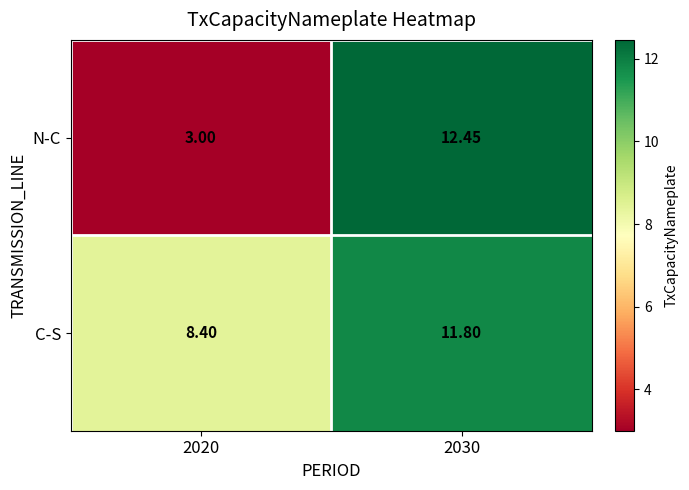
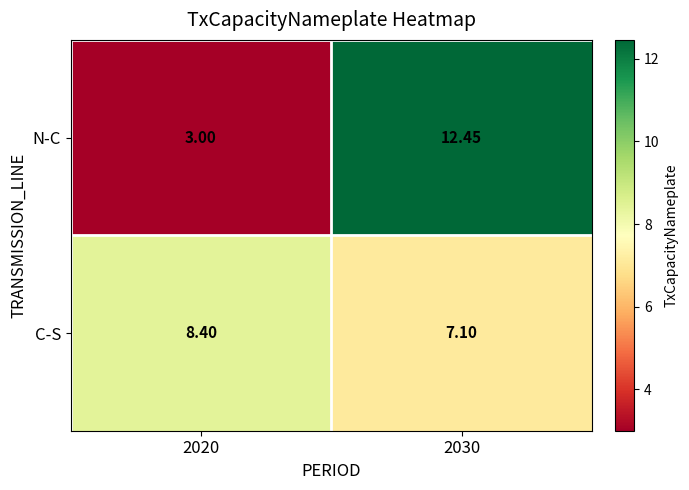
C-S, 2030: 11.80 -> 7.10
